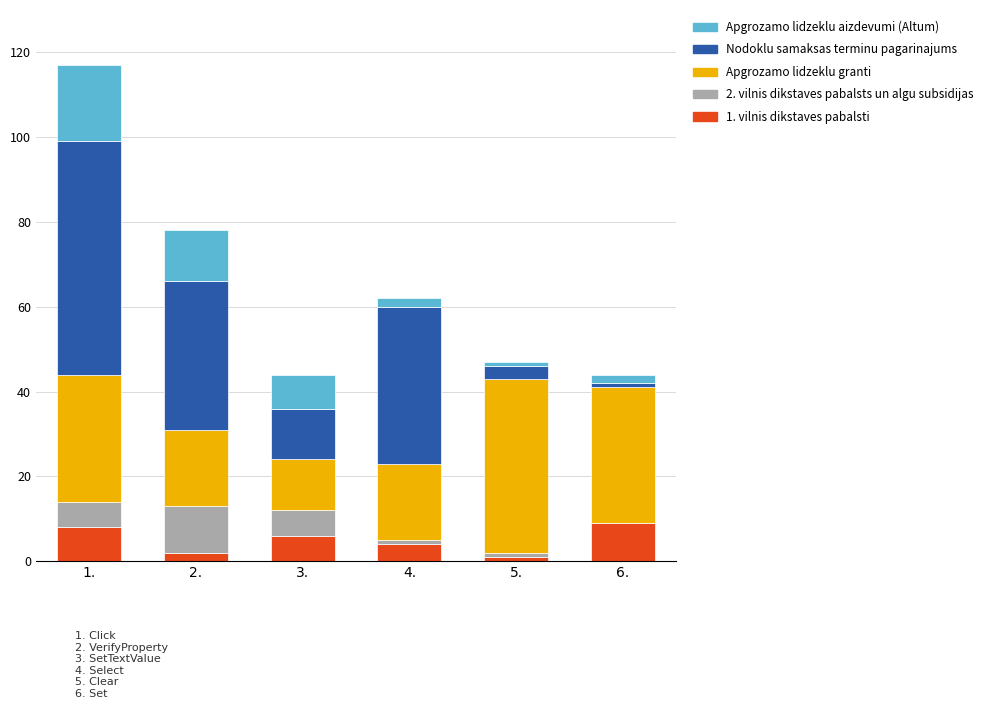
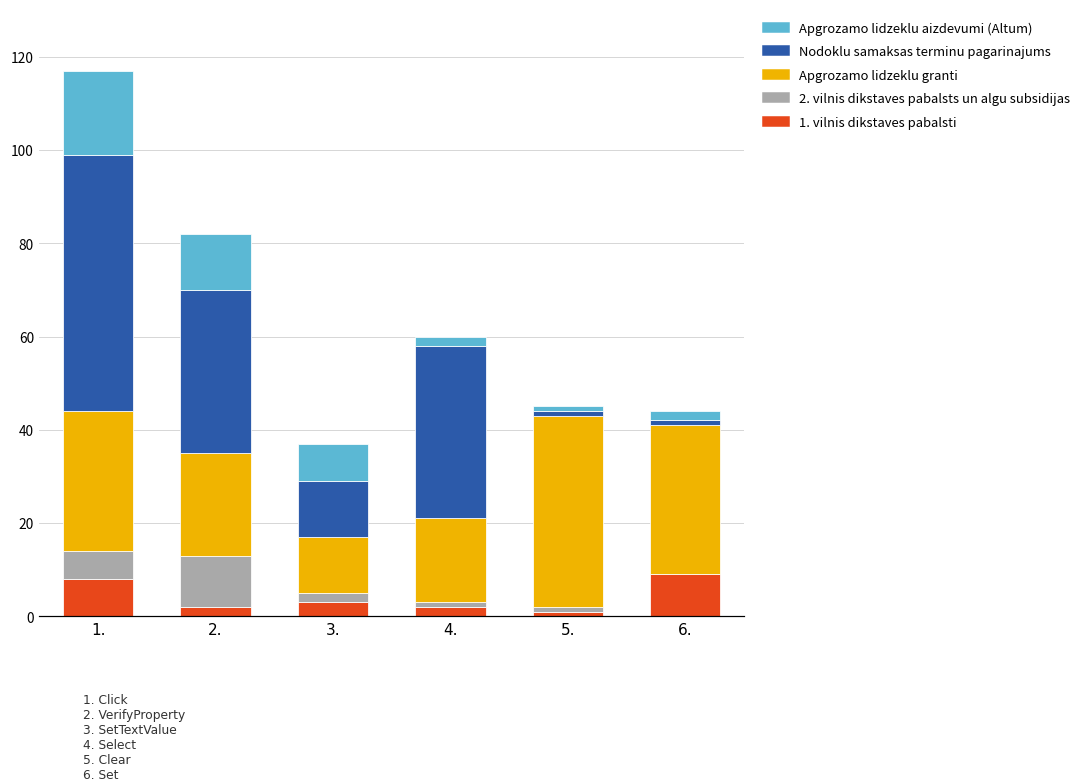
Apgrozamo lidzeklu granti, 2.: 18 -> 22
1. vilnis dikstaves pabalsti, 3.: 6 -> 3
2. vilnis dikstaves pabalsts un algu subsidijas, 3.: 6 -> 2
1. vilnis dikstaves pabalsti, 4.: 4 -> 2
Nodoklu samaksas terminu pagarinajums, 5.: 3 -> 1
